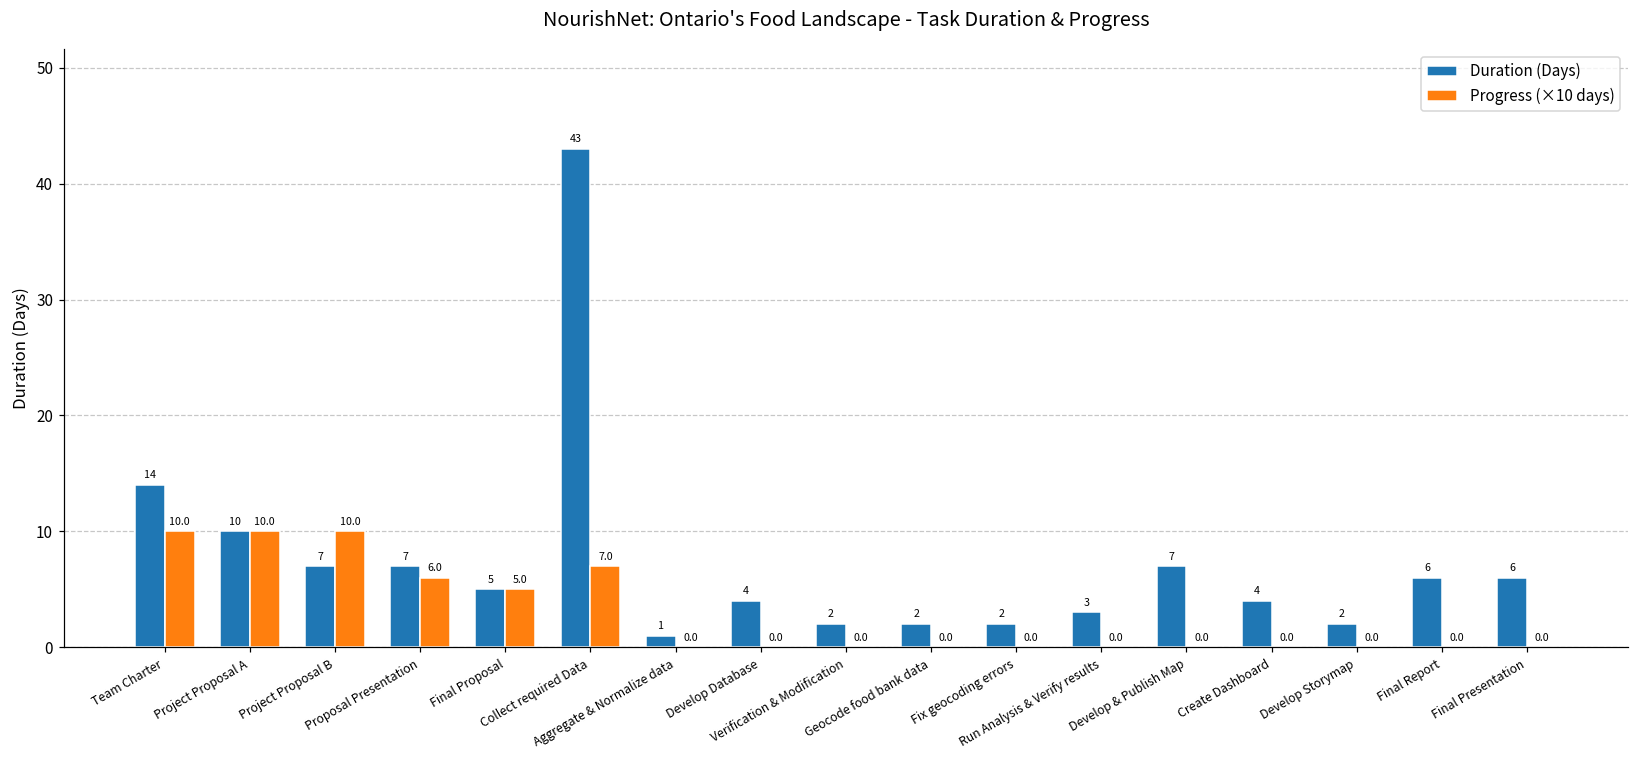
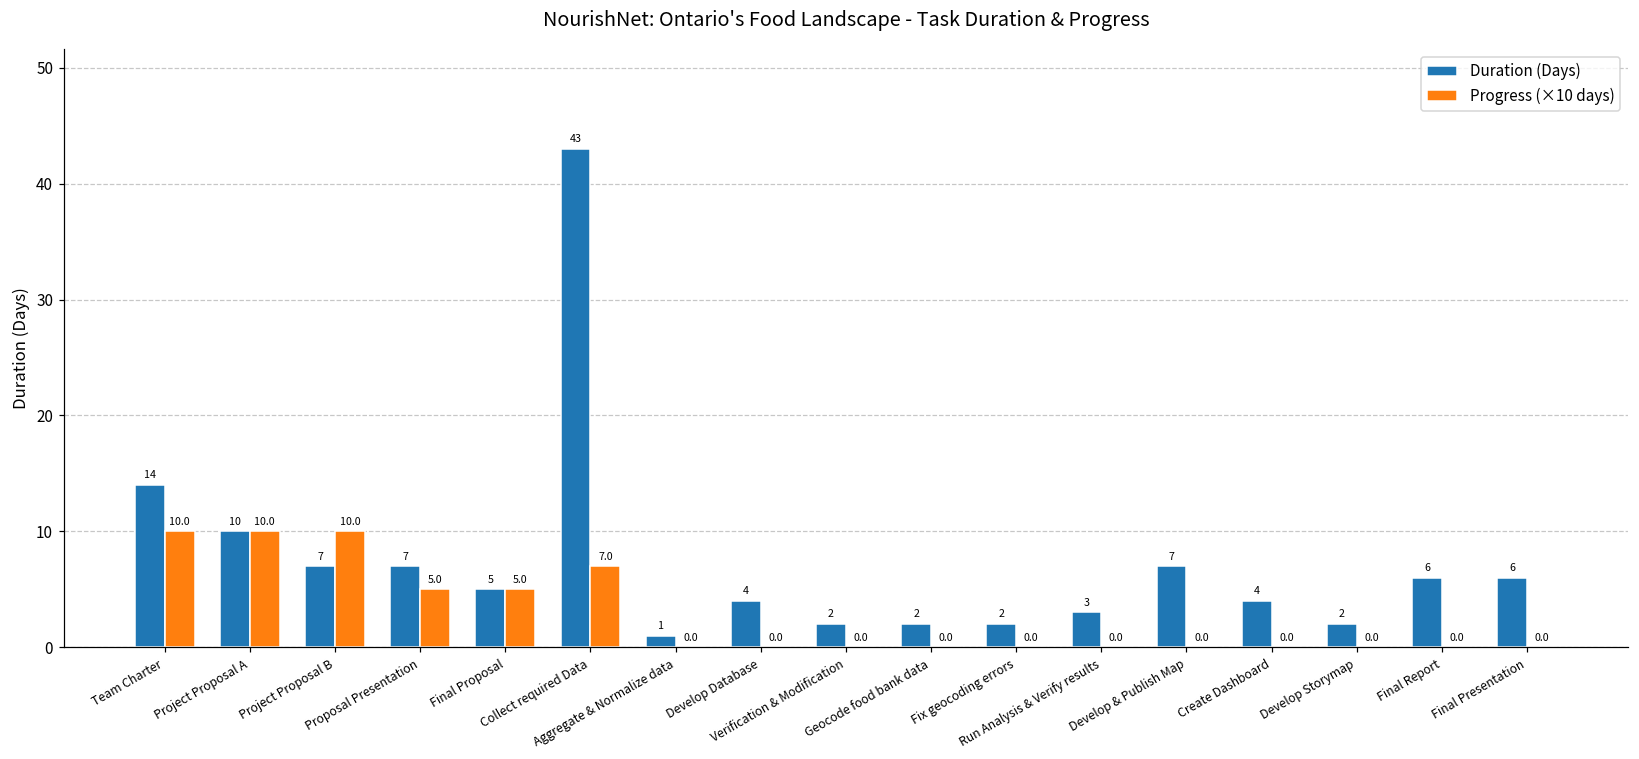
Progress (×10 days), Proposal Presentation: 6.0 -> 5.0
